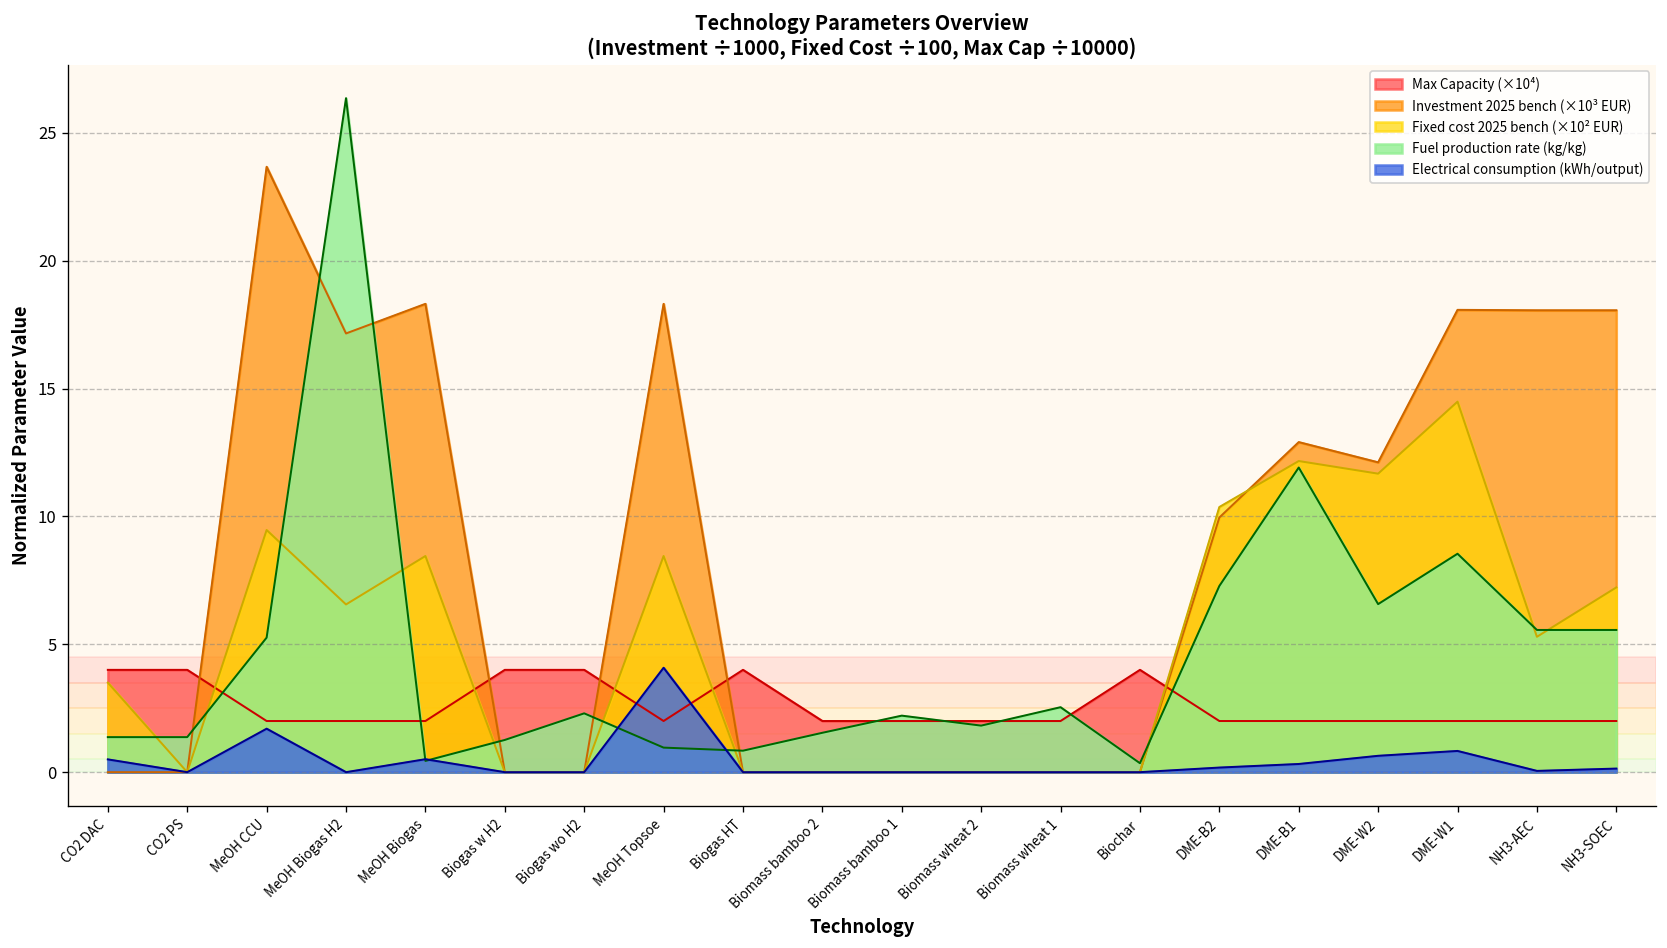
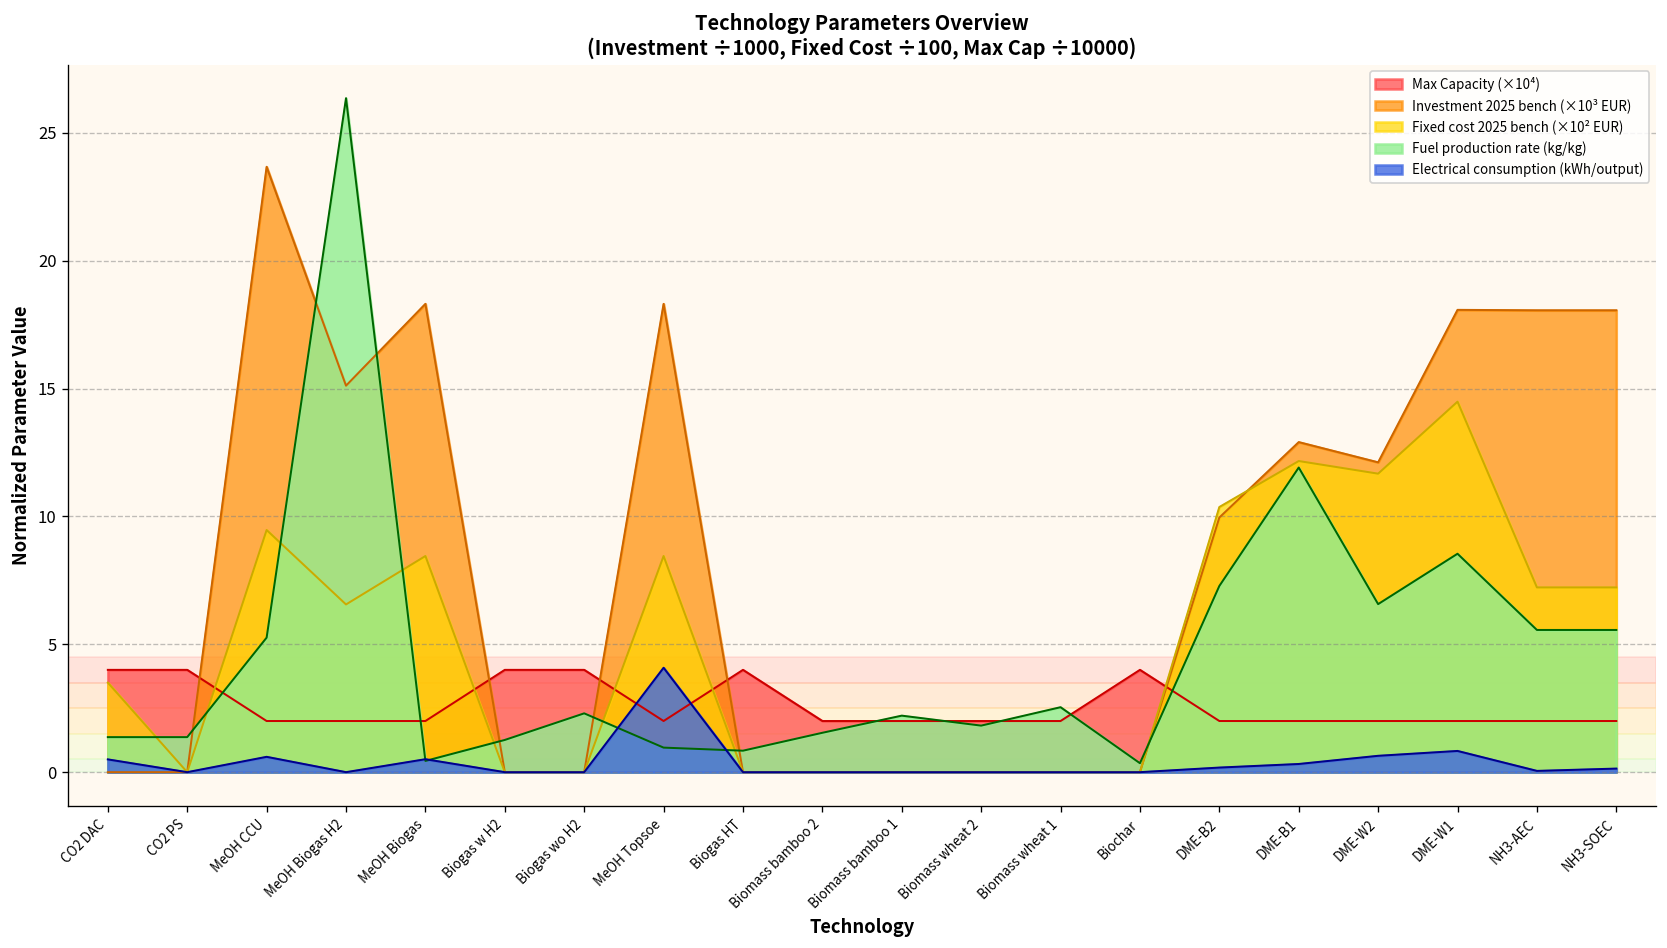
Electrical consumption (kWh/output), MeOH CCU: 1.7 -> 0.6
Investment 2025 bench (×10³ EUR), MeOH Biogas H2: 17.2 -> 15.1
Fixed cost 2025 bench (×10² EUR), NH3-AEC: 5.3 -> 7.2
